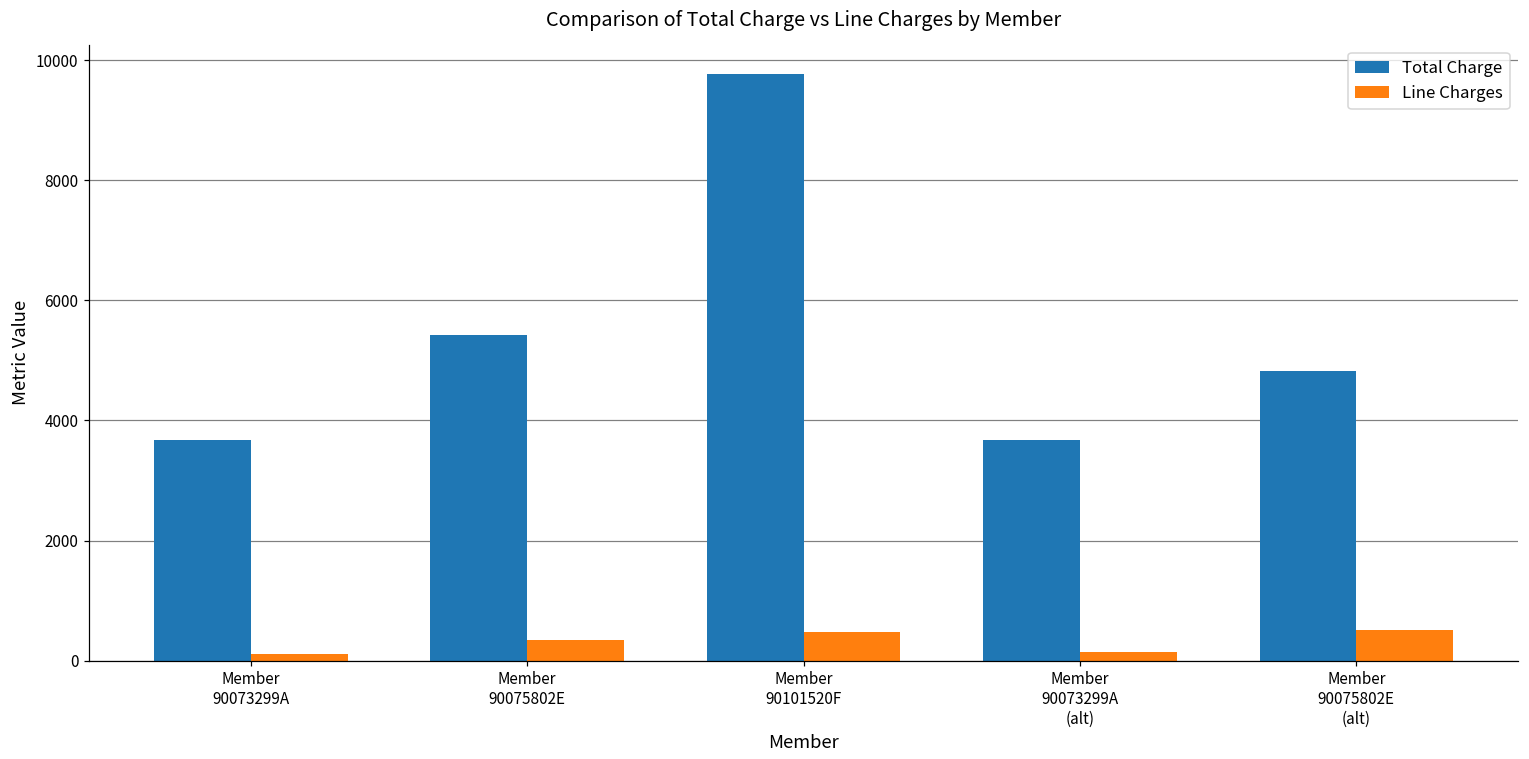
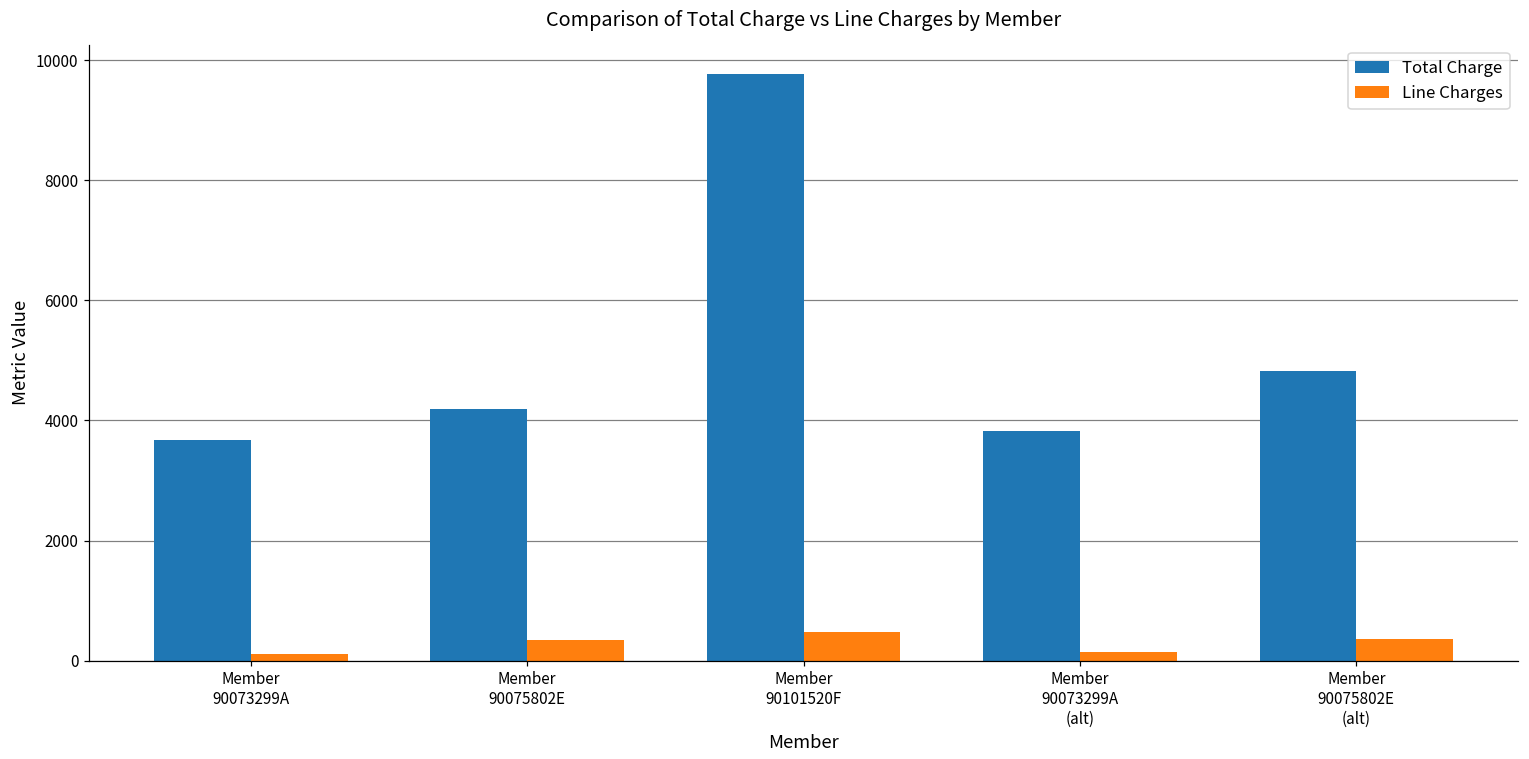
Total Charge, Member 90075802E: 5400 -> 4200
Total Charge, Member 90073299A (alt): 3700 -> 3800
Line Charges, Member 90075802E (alt): 500 -> 400
